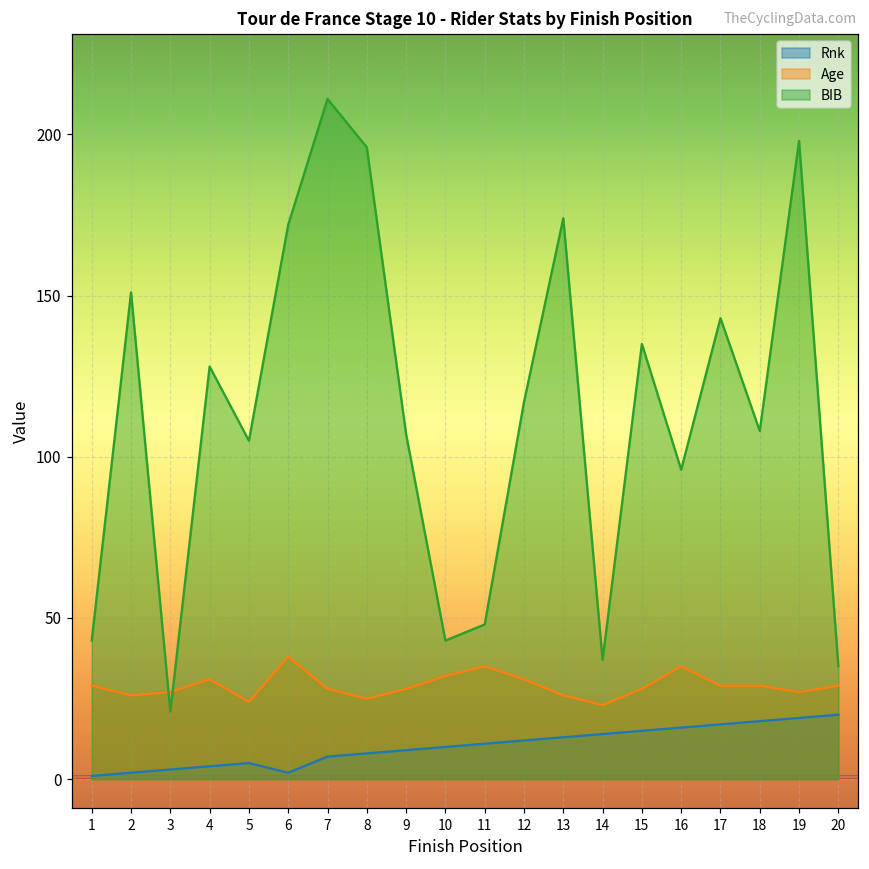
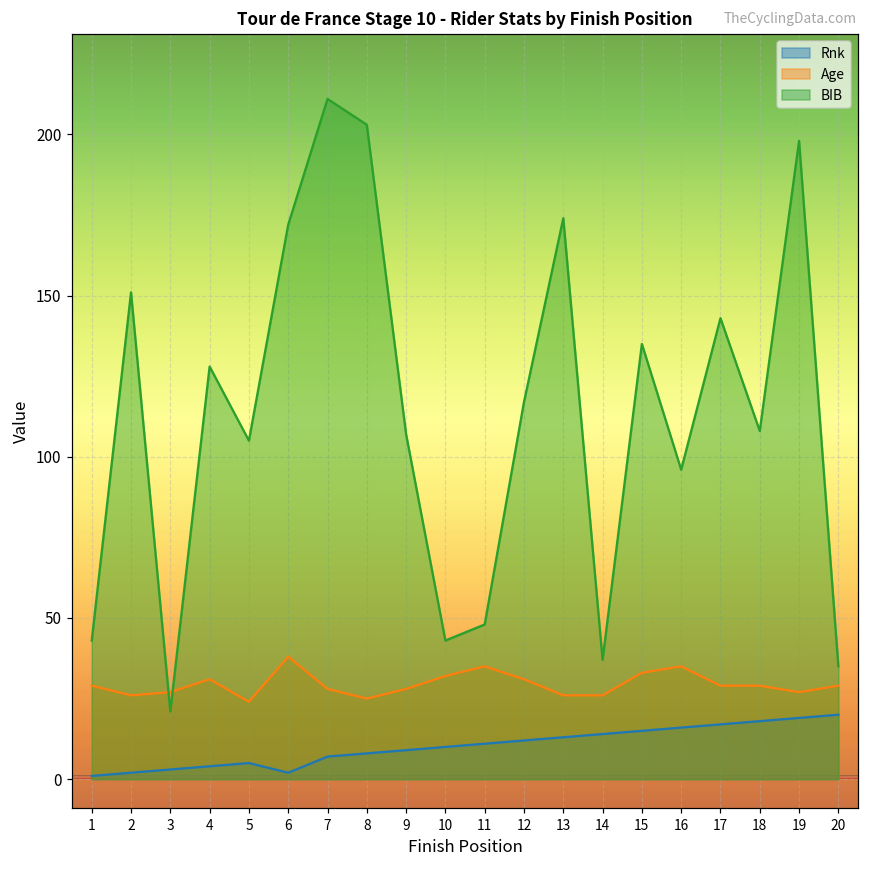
BIB, 8: 196 -> 203
Age, 14: 23 -> 26
Age, 15: 28 -> 33
